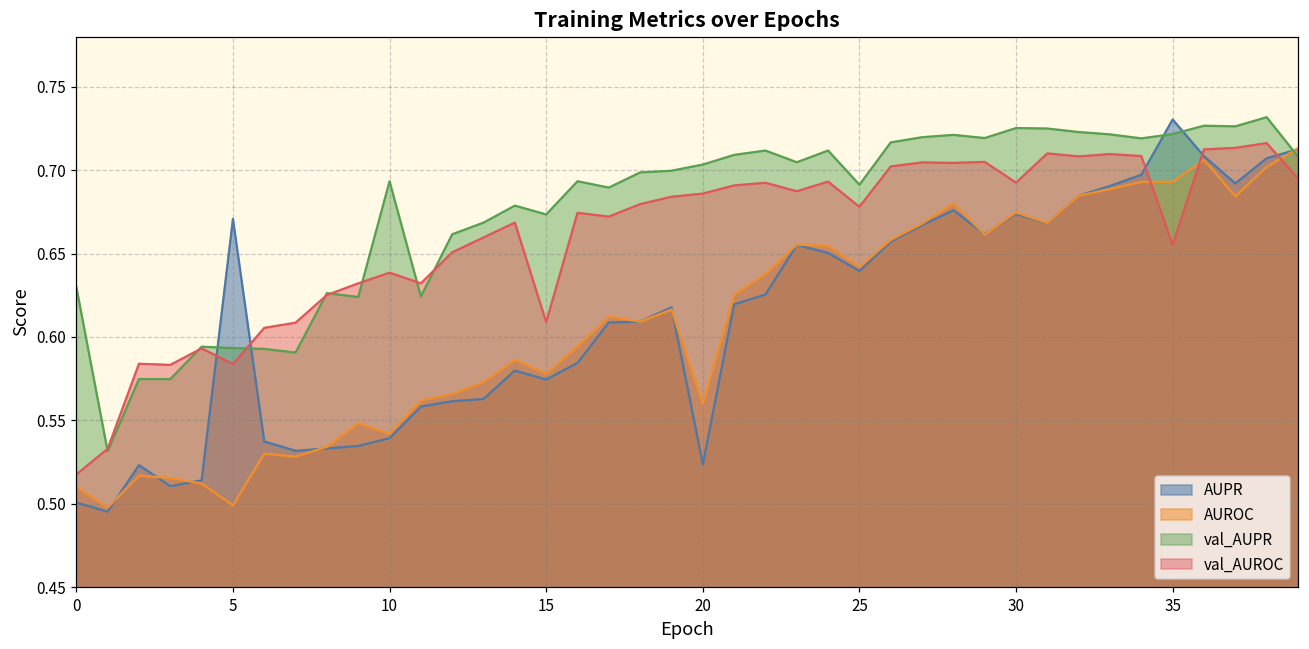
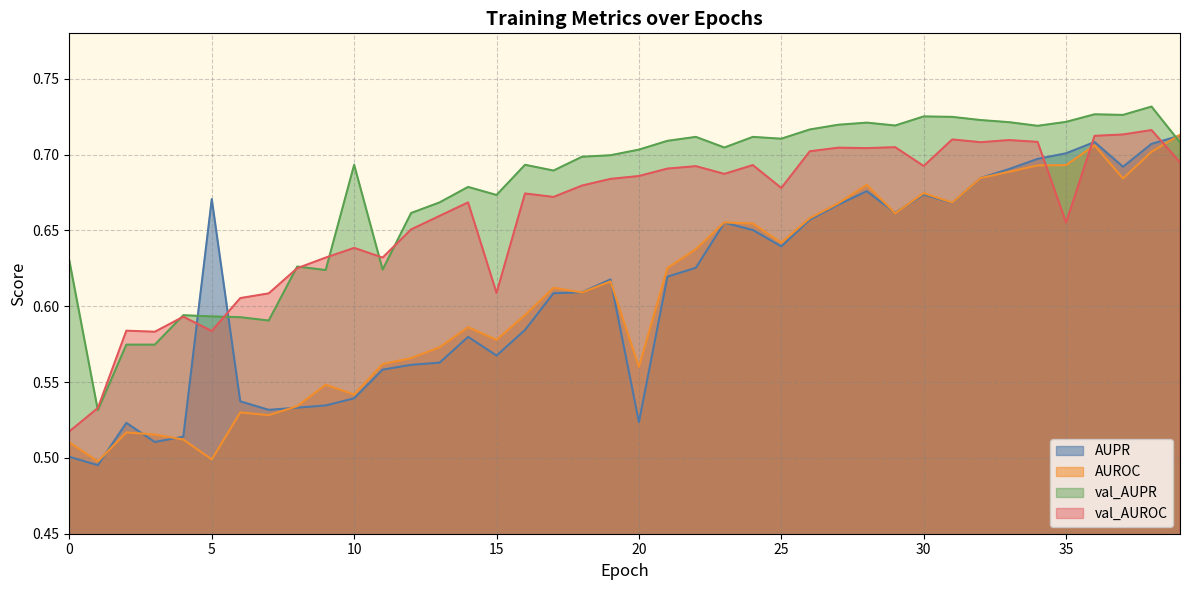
AUPR, 15: 0.574 -> 0.568
val_AUPR, 25: 0.691 -> 0.711
AUPR, 35: 0.730 -> 0.701
